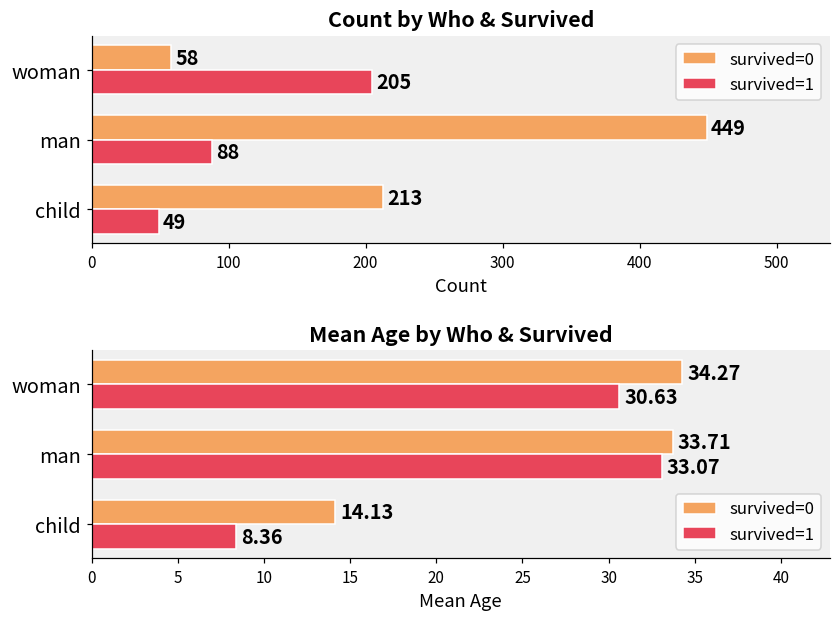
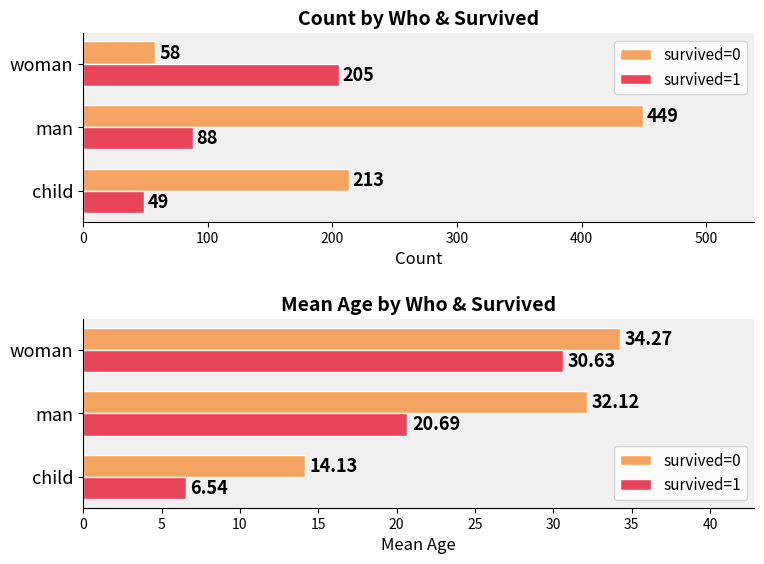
Mean Age by Who & Survived, survived=0, man: 33.71 -> 32.12
Mean Age by Who & Survived, survived=1, man: 33.07 -> 20.69
Mean Age by Who & Survived, survived=1, child: 8.36 -> 6.54
